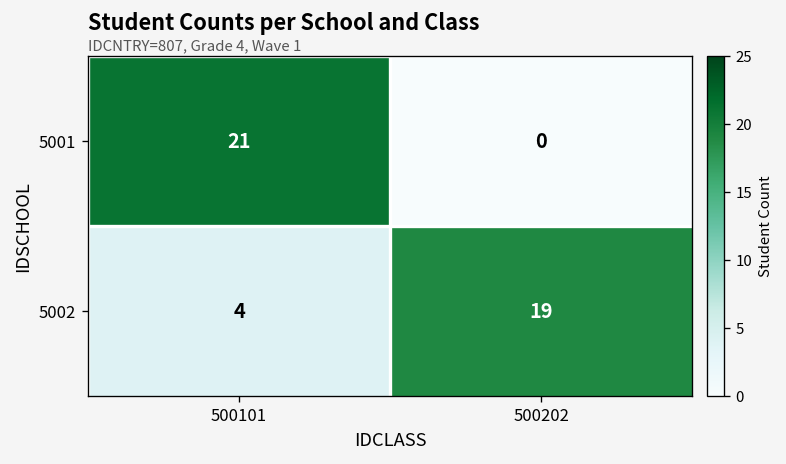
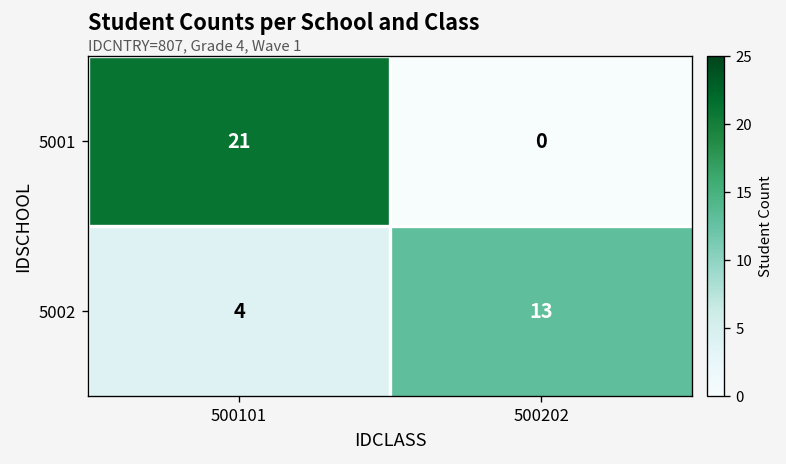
5002, 500202: 19 -> 13
